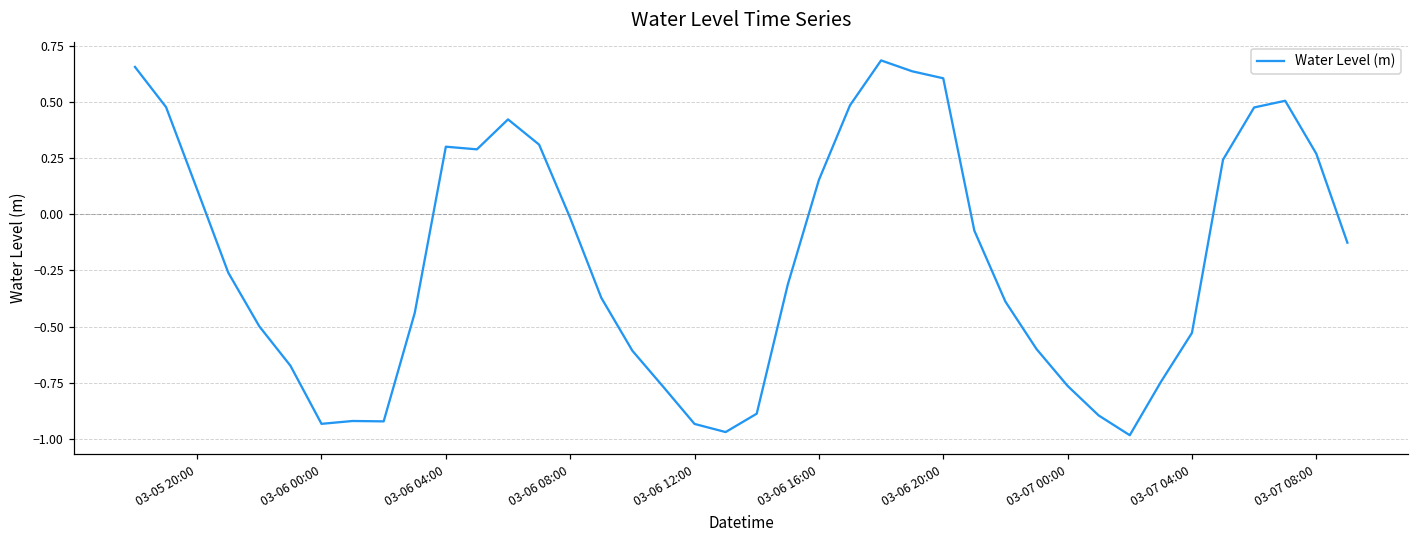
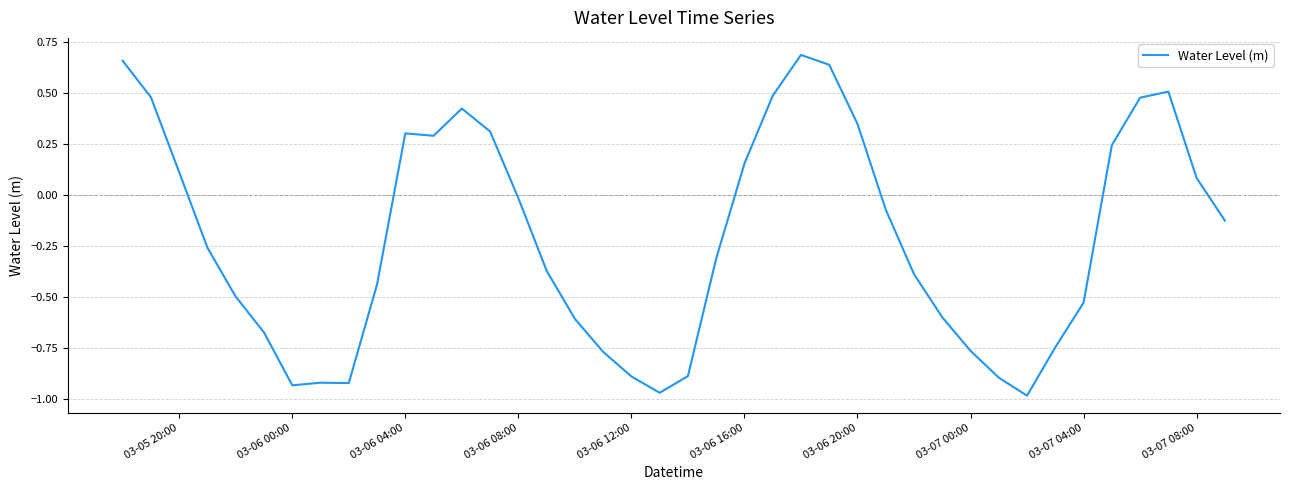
03-06 12:00: -0.93 -> -0.89
03-06 20:00: 0.61 -> 0.35
03-07 08:00: 0.27 -> 0.08
